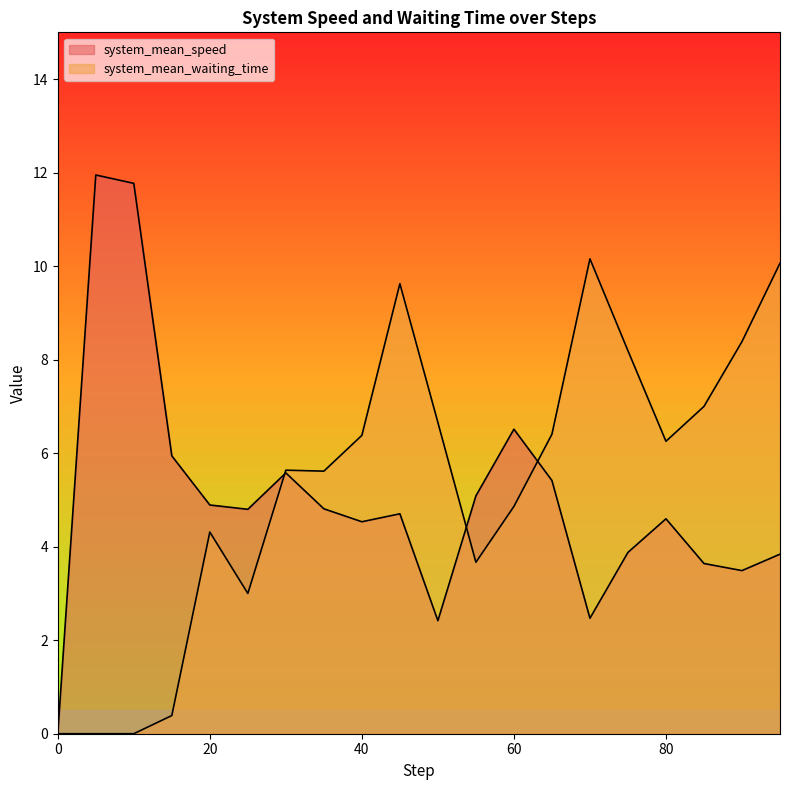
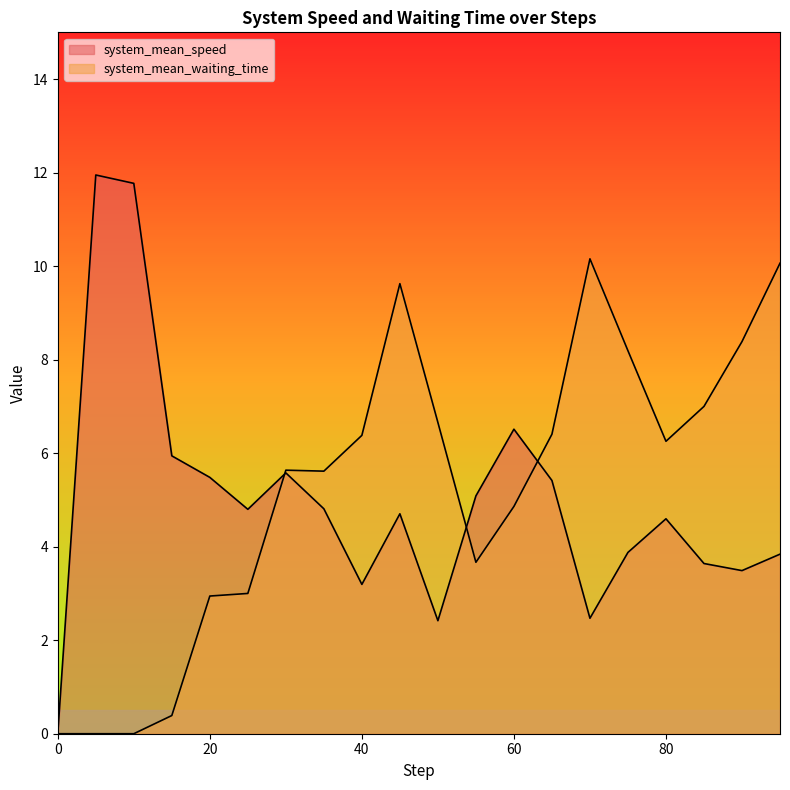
system_mean_speed, 20: 4.9 -> 5.5
system_mean_waiting_time, 20: 4.3 -> 2.9
system_mean_speed, 40: 4.5 -> 3.2
